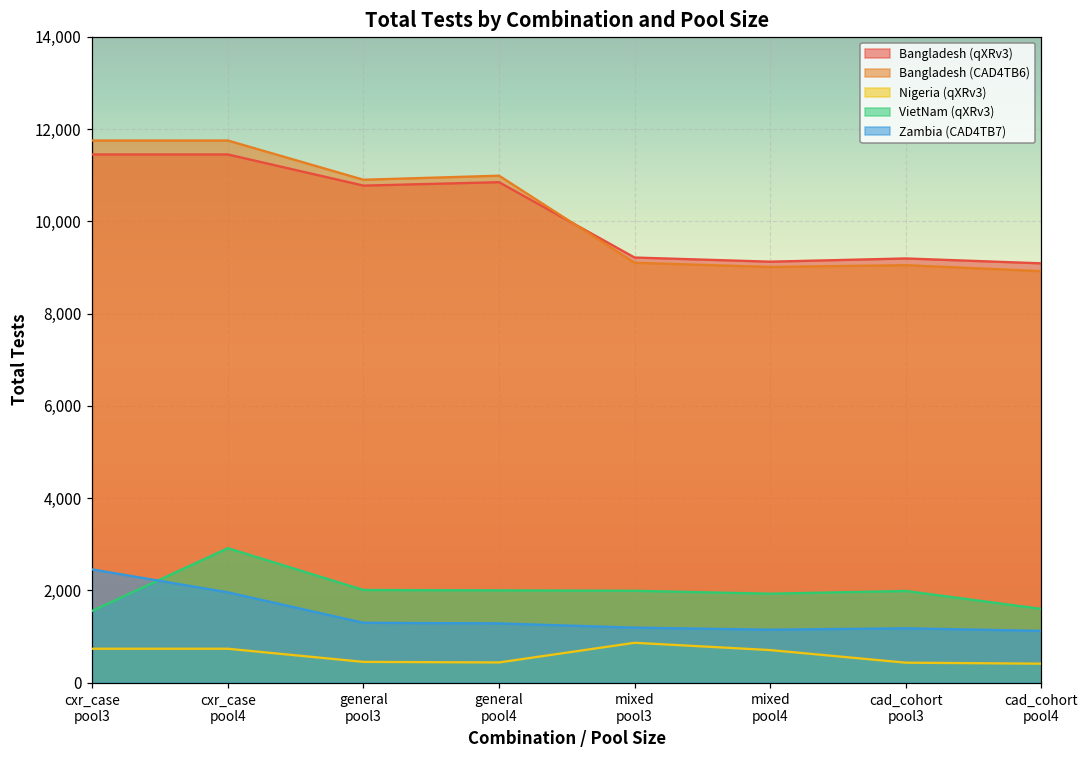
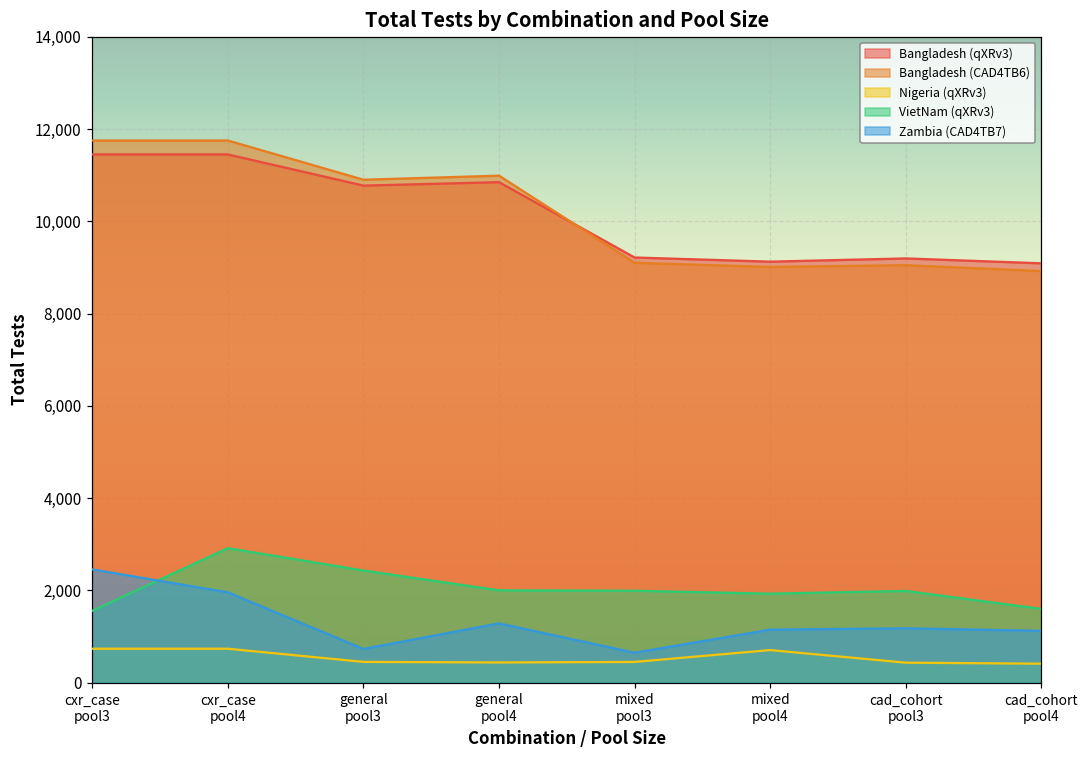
VietNam (qXRv3), general pool3: 2,000 -> 2,400
Zambia (CAD4TB7), general pool3: 1,300 -> 700
Nigeria (qXRv3), mixed pool3: 900 -> 500
Zambia (CAD4TB7), mixed pool3: 1,200 -> 700
